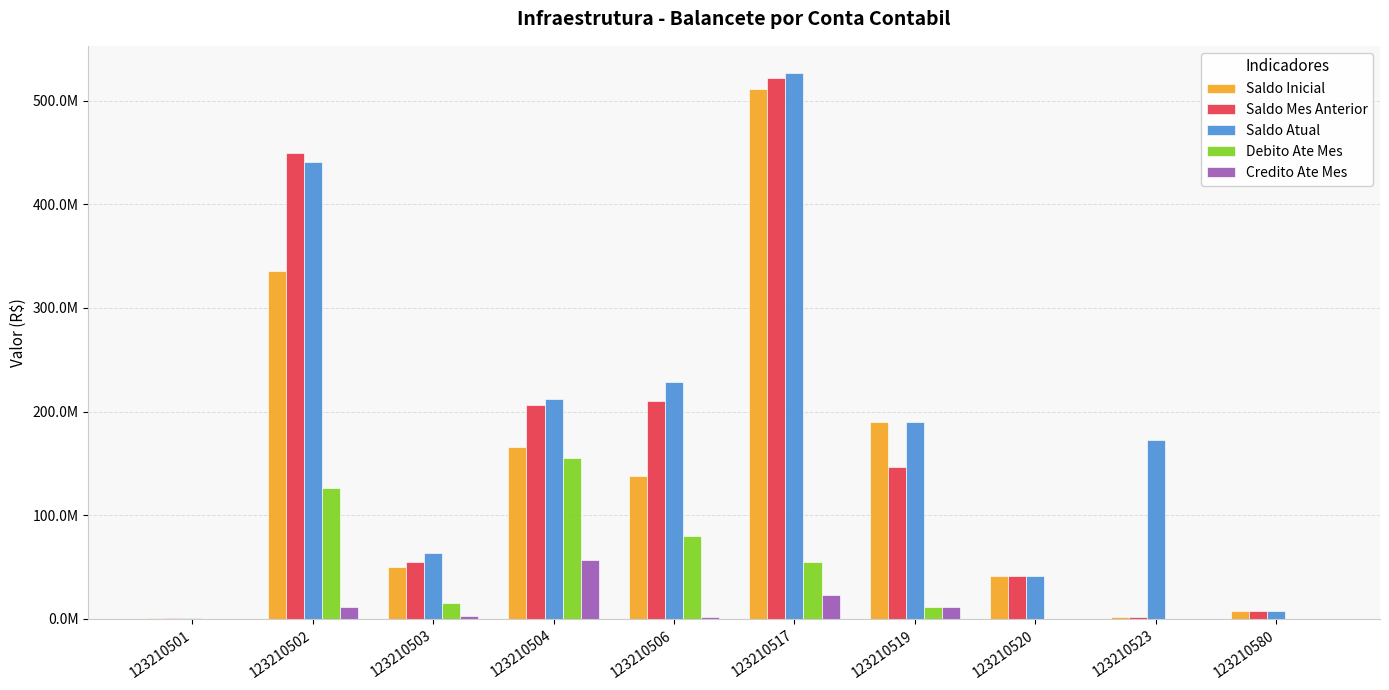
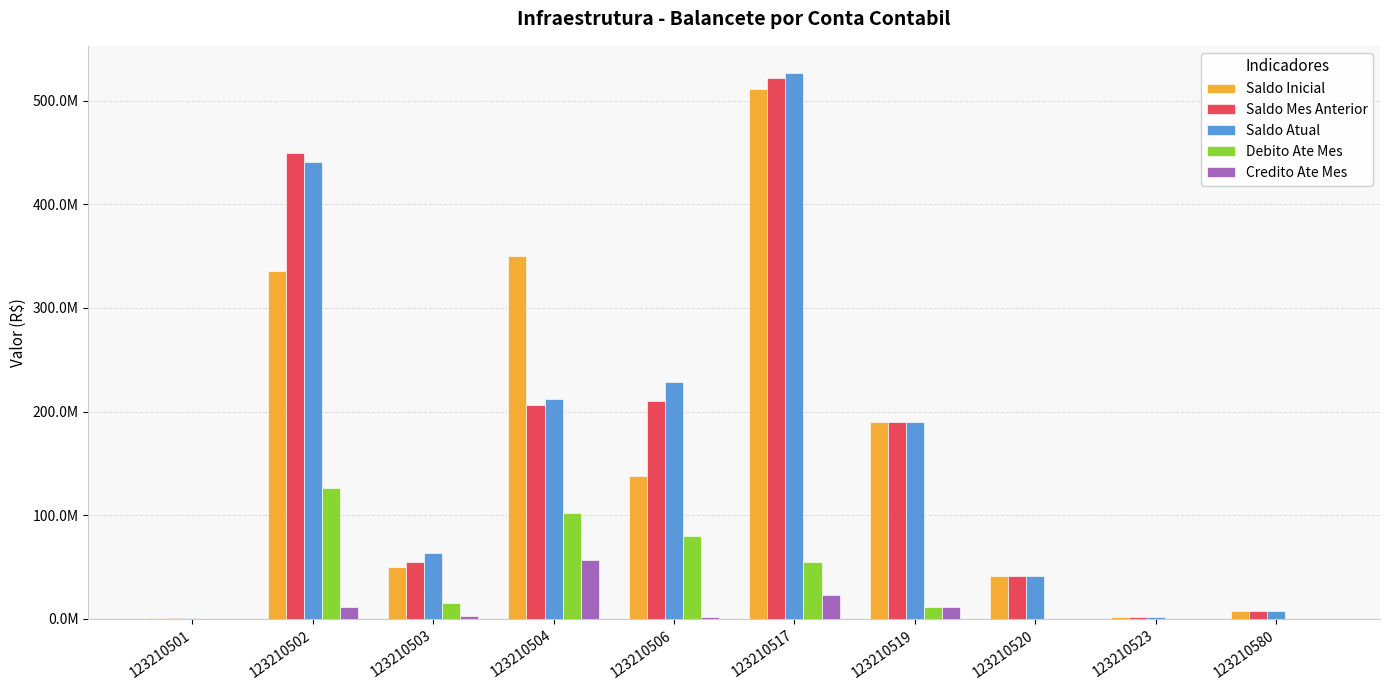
Saldo Inicial, 123210504: 166000000 -> 350000000
Debito Ate Mes, 123210504: 155000000 -> 103000000
Saldo Mes Anterior, 123210519: 147000000 -> 190000000
Saldo Atual, 123210523: 172000000 -> 1000000
